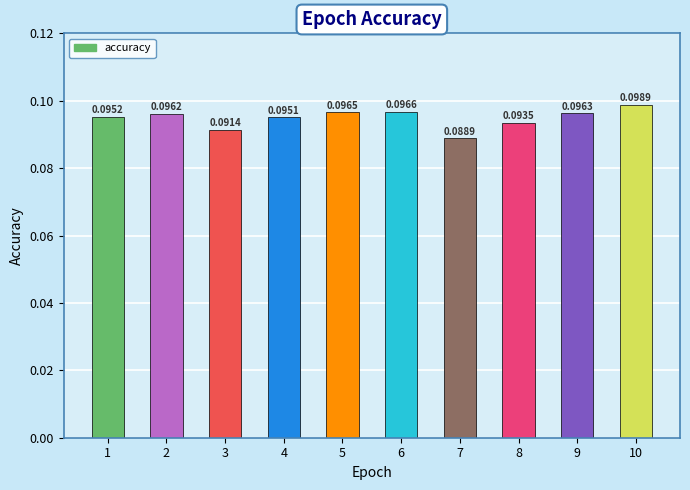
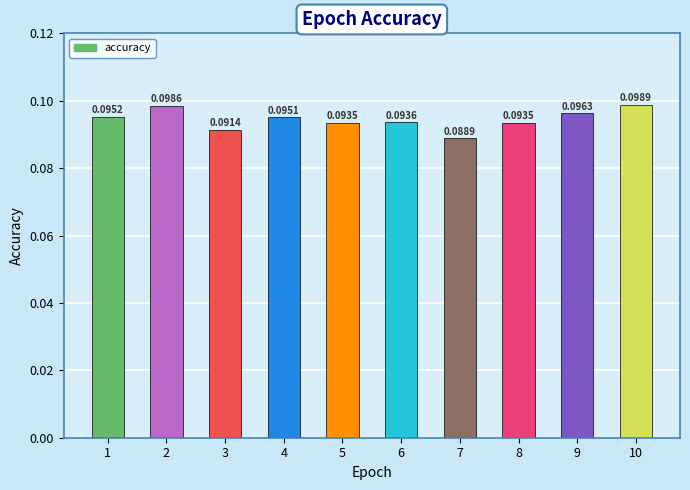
2: 0.0962 -> 0.0986
5: 0.0965 -> 0.0935
6: 0.0966 -> 0.0936
